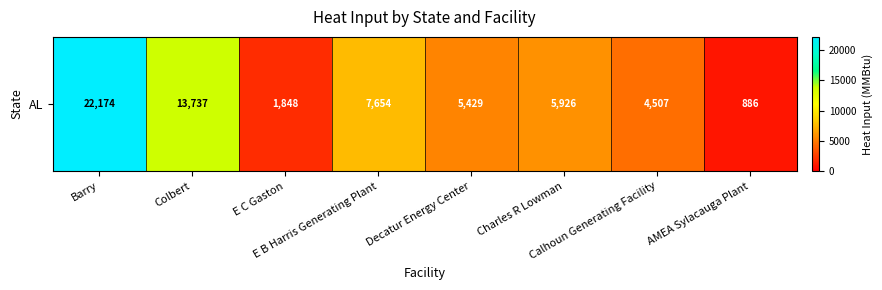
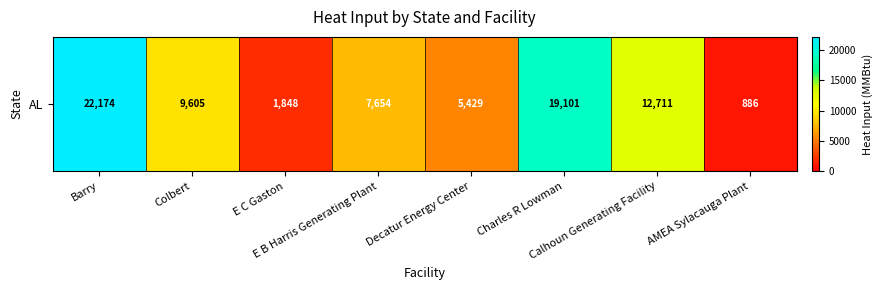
AL, Colbert: 13,737 -> 9,605
AL, Charles R Lowman: 5,926 -> 19,101
AL, Calhoun Generating Facility: 4,507 -> 12,711
